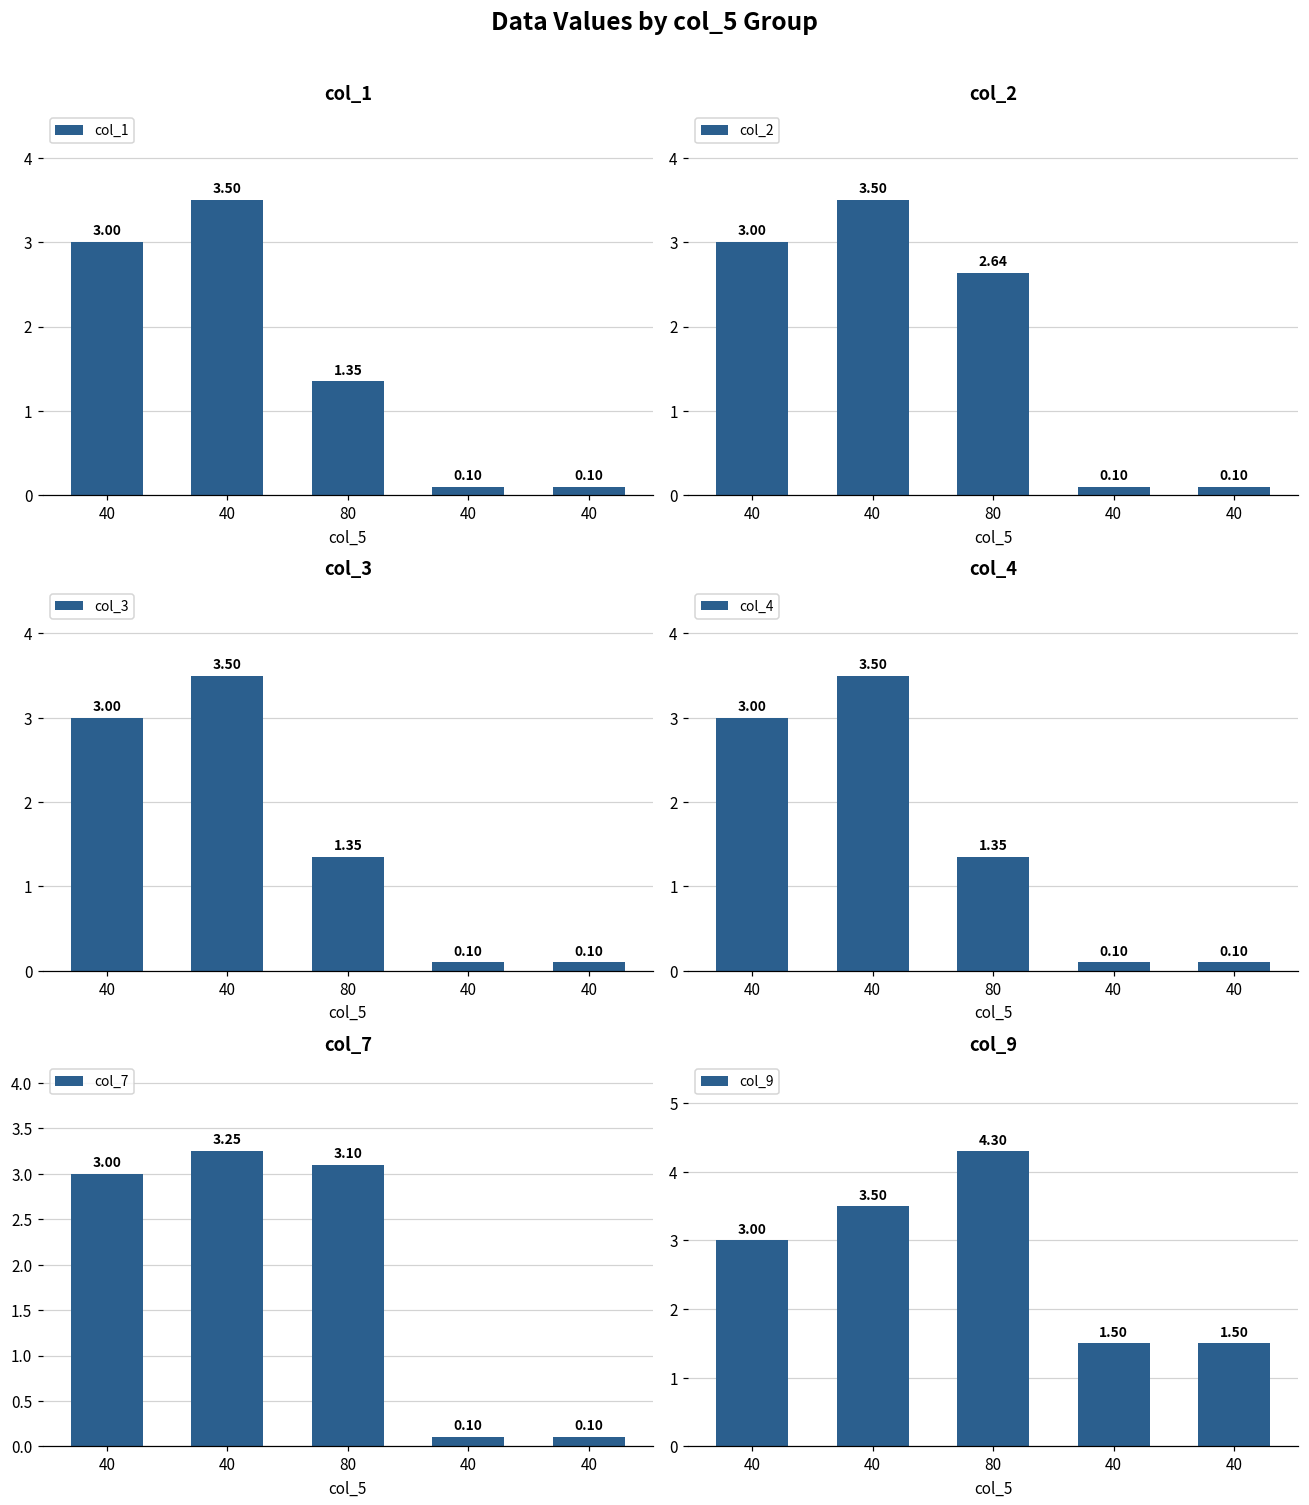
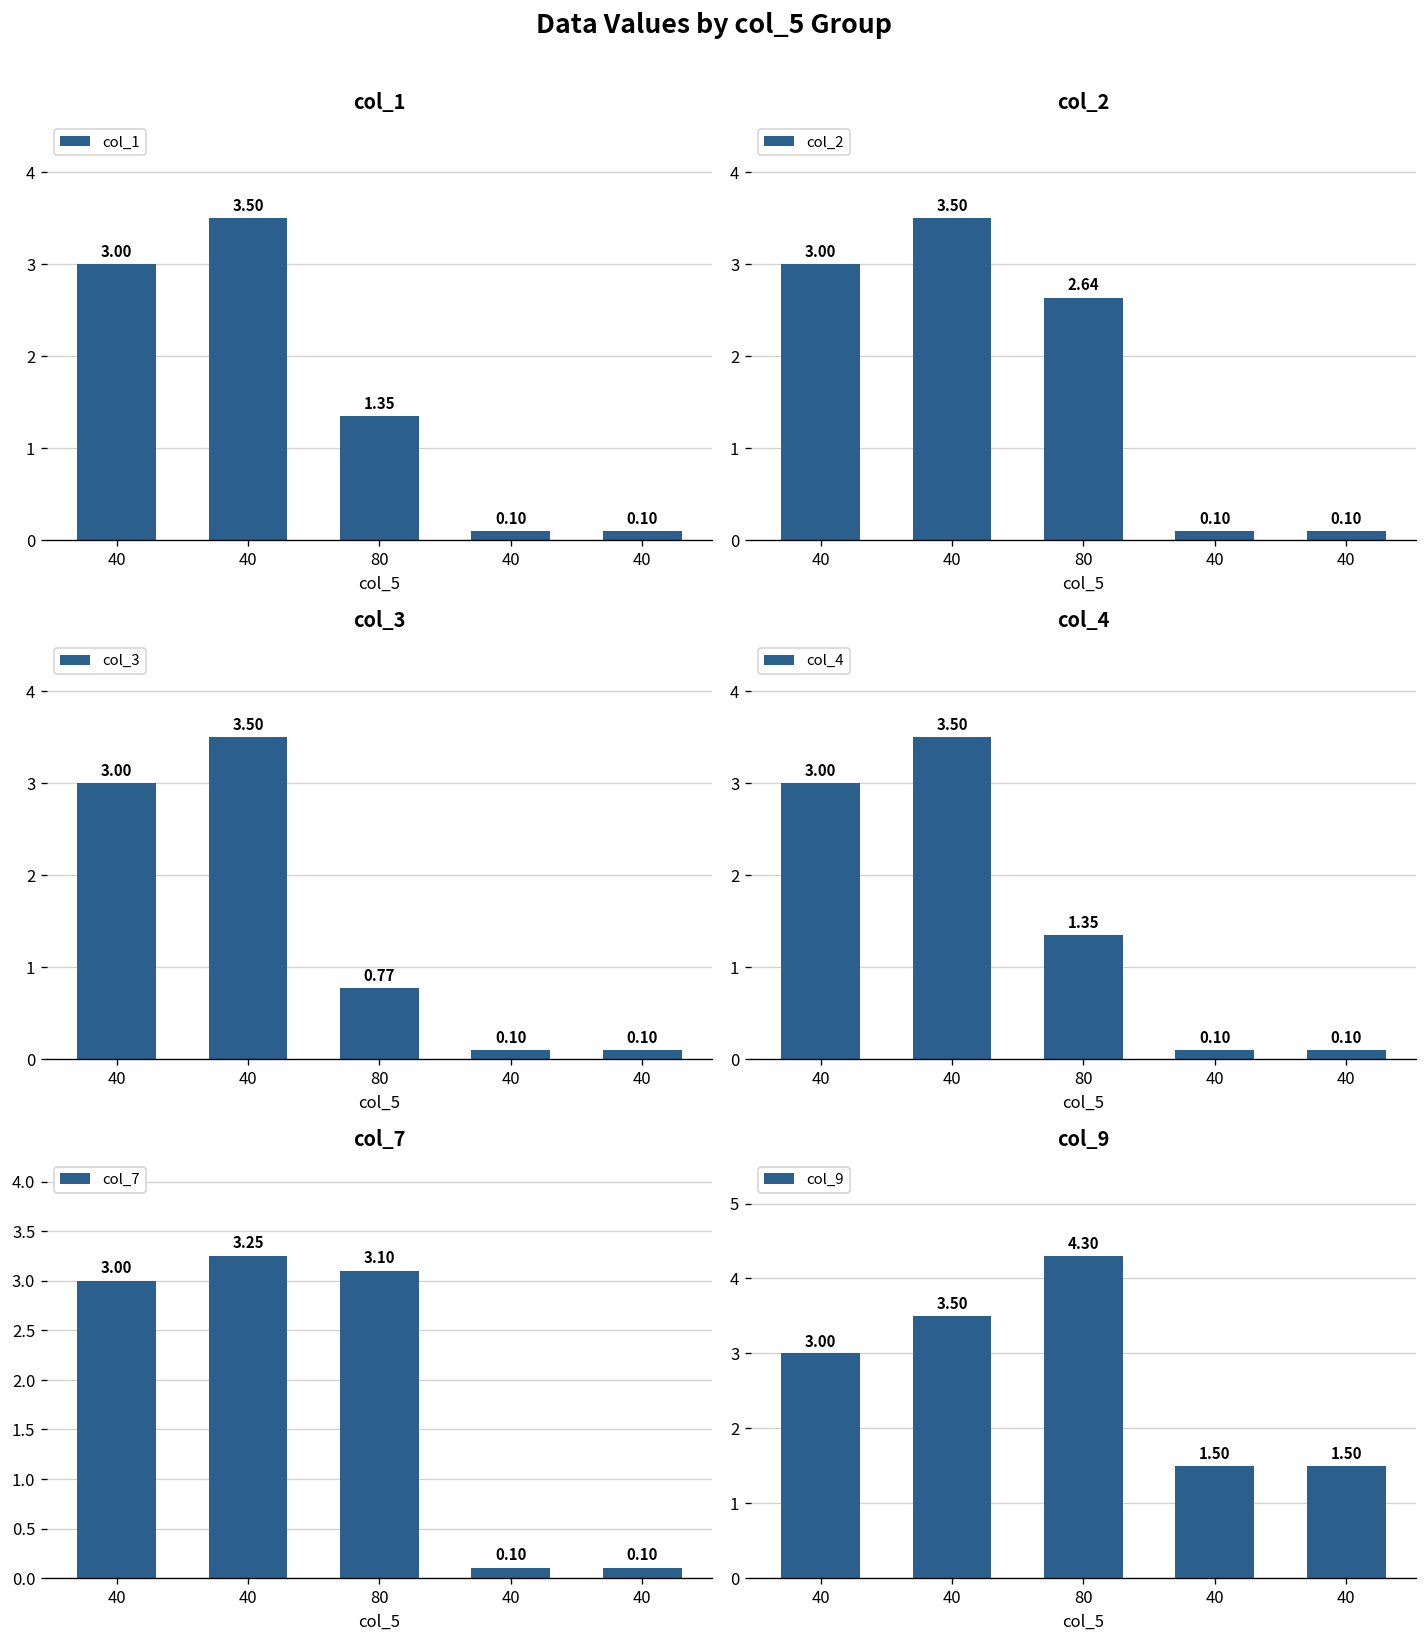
col_3, 80: 1.35 -> 0.77
